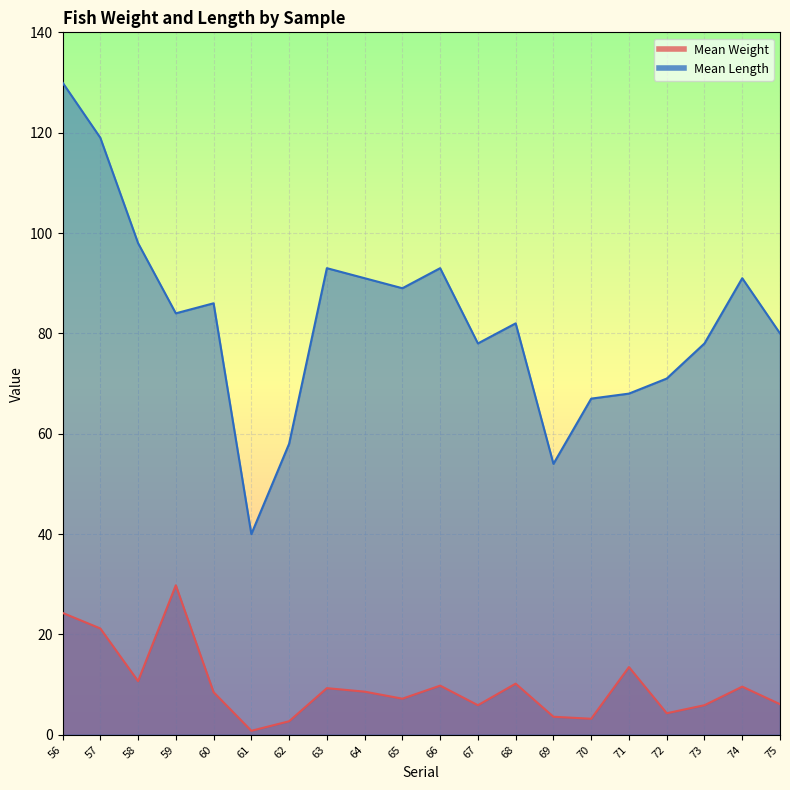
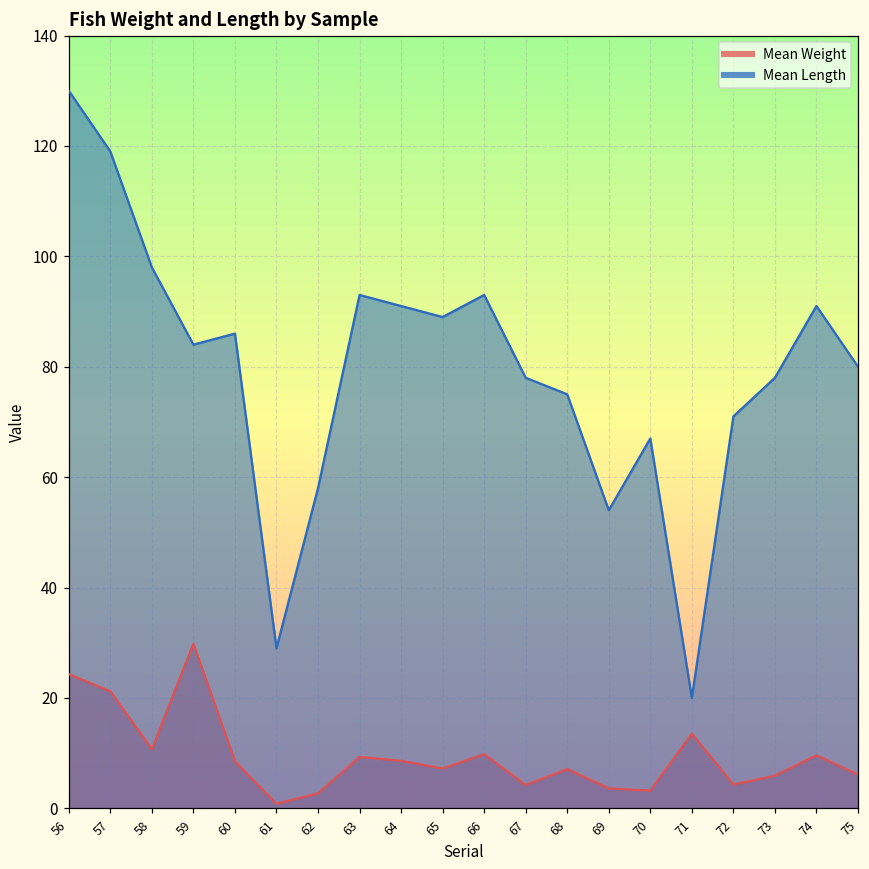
Mean Length, 61: 40 -> 29
Mean Weight, 67: 6 -> 4
Mean Weight, 68: 10 -> 7
Mean Length, 68: 82 -> 75
Mean Length, 71: 68 -> 20
